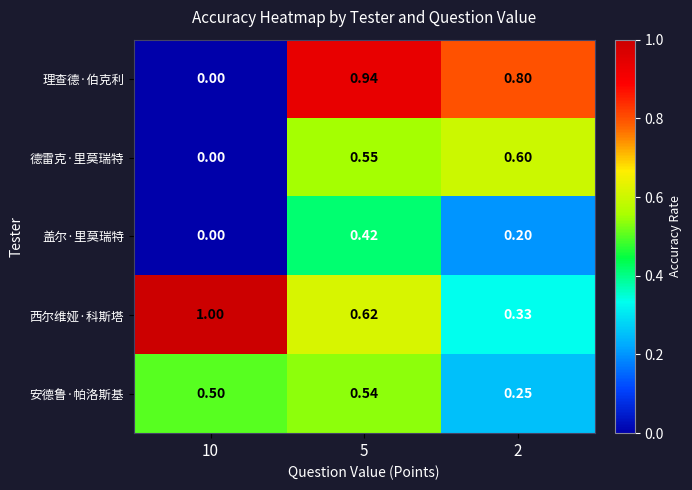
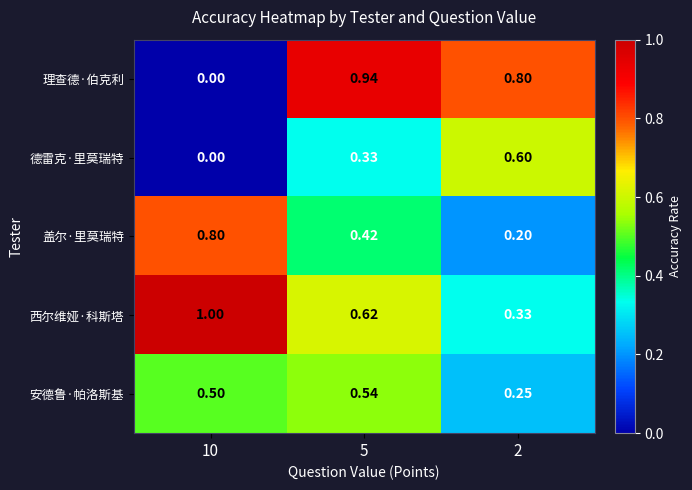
德雷克·里莫瑞特, 5: 0.55 -> 0.33
盖尔·里莫瑞特, 10: 0.00 -> 0.80
